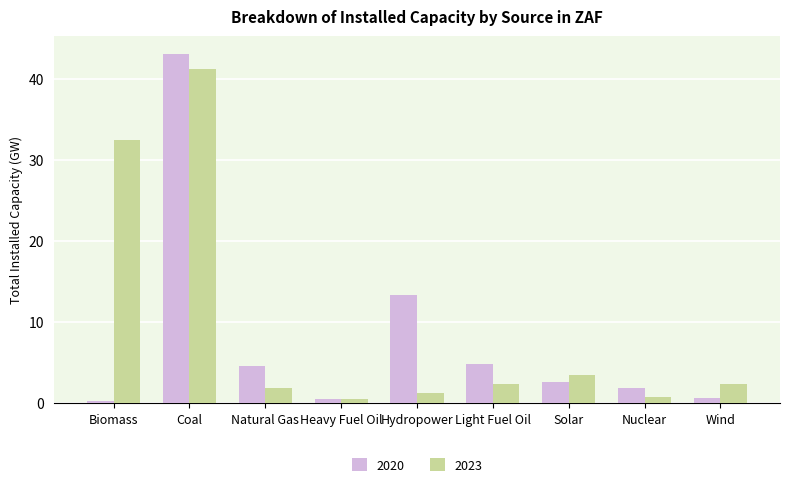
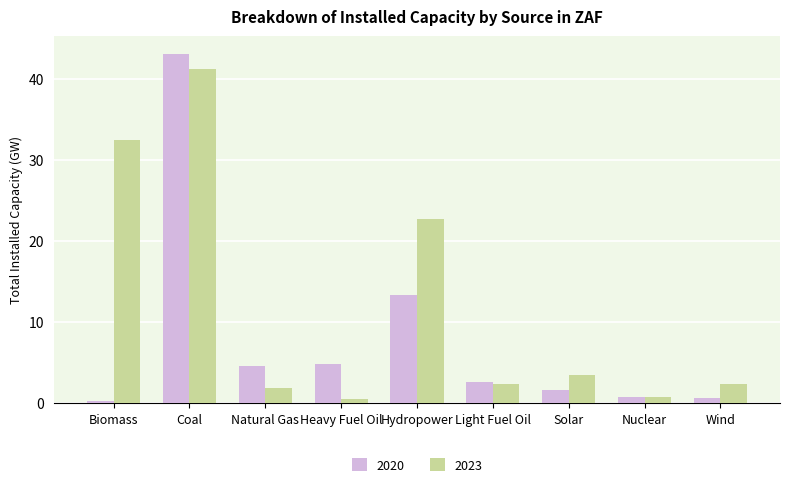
2020, Heavy Fuel Oil: 1 -> 5
2023, Hydropower: 1 -> 23
2020, Light Fuel Oil: 5 -> 3
2020, Solar: 3 -> 2
2020, Nuclear: 2 -> 1
